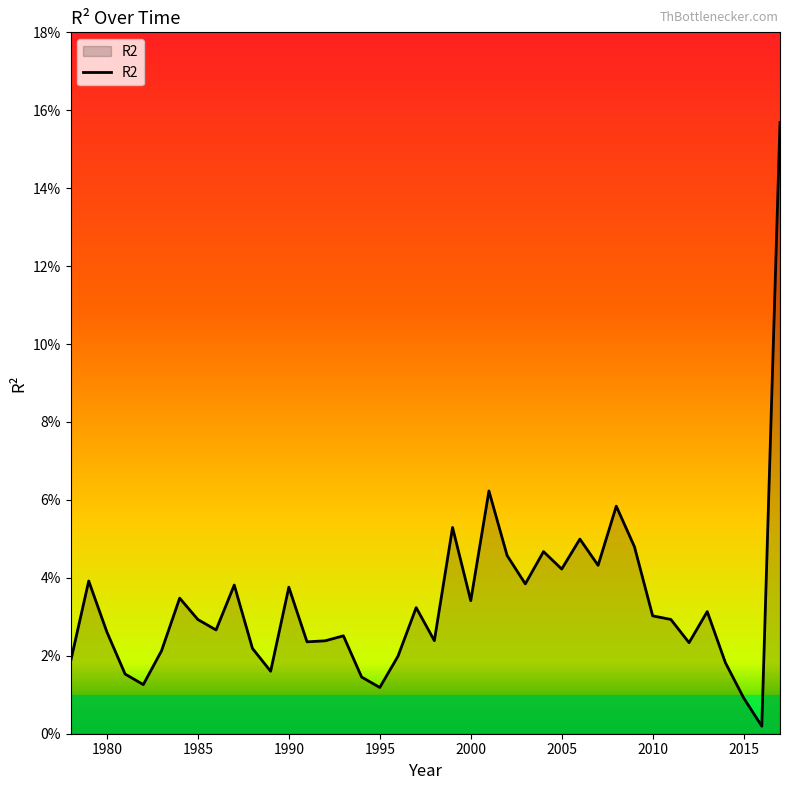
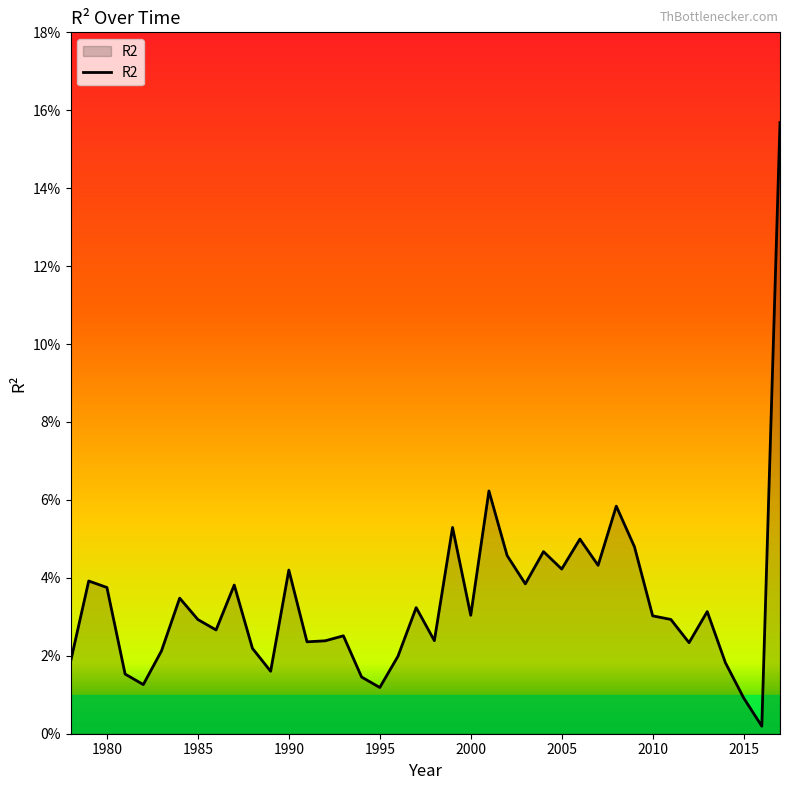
1980: 2.6% -> 3.8%
1990: 3.8% -> 4.2%
2000: 3.4% -> 3.0%
